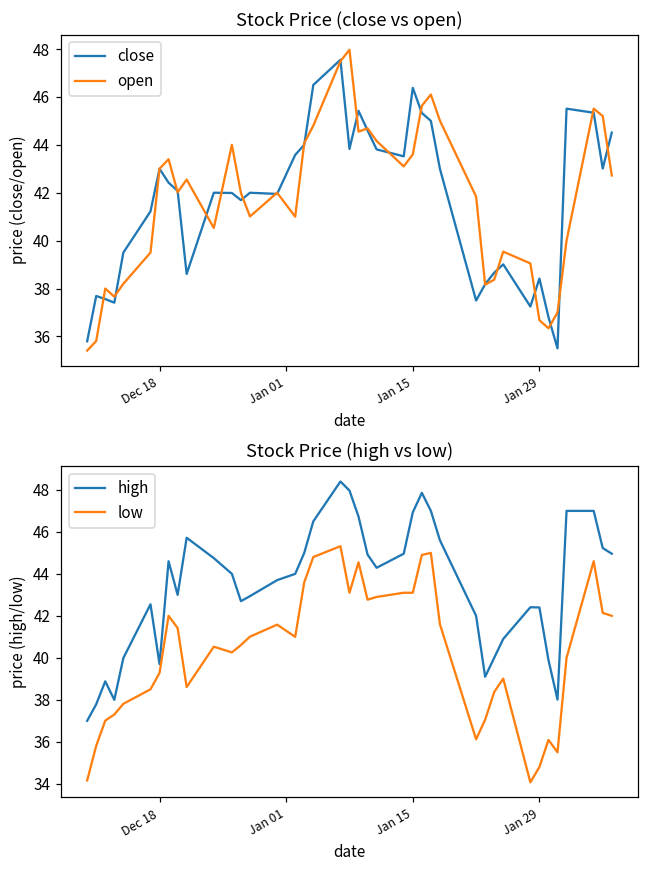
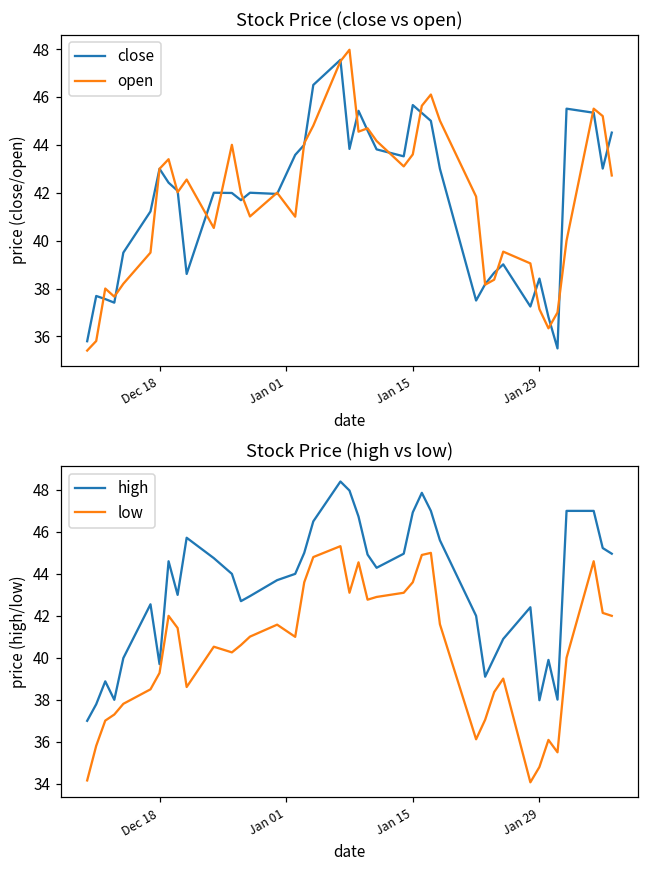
Stock Price (close vs open), close, Jan 15: 46.4 -> 45.7
Stock Price (close vs open), open, Jan 29: 36.7 -> 37.1
Stock Price (high vs low), low, Jan 15: 43.1 -> 43.6
Stock Price (high vs low), high, Jan 29: 42.4 -> 38.0
